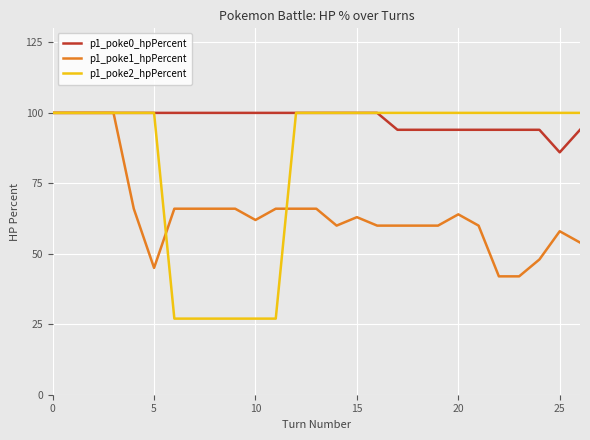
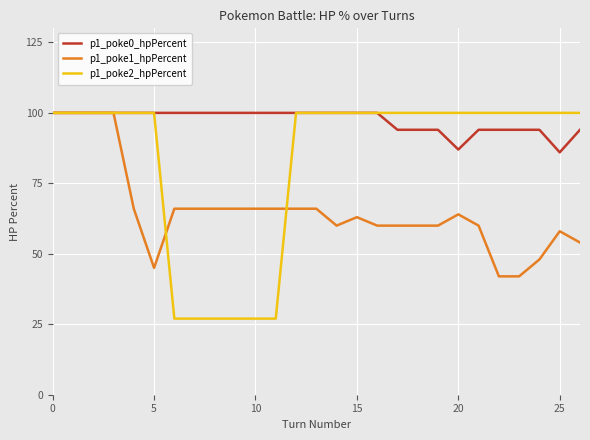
p1_poke1_hpPercent, 10: 62 -> 66
p1_poke0_hpPercent, 20: 94 -> 87
